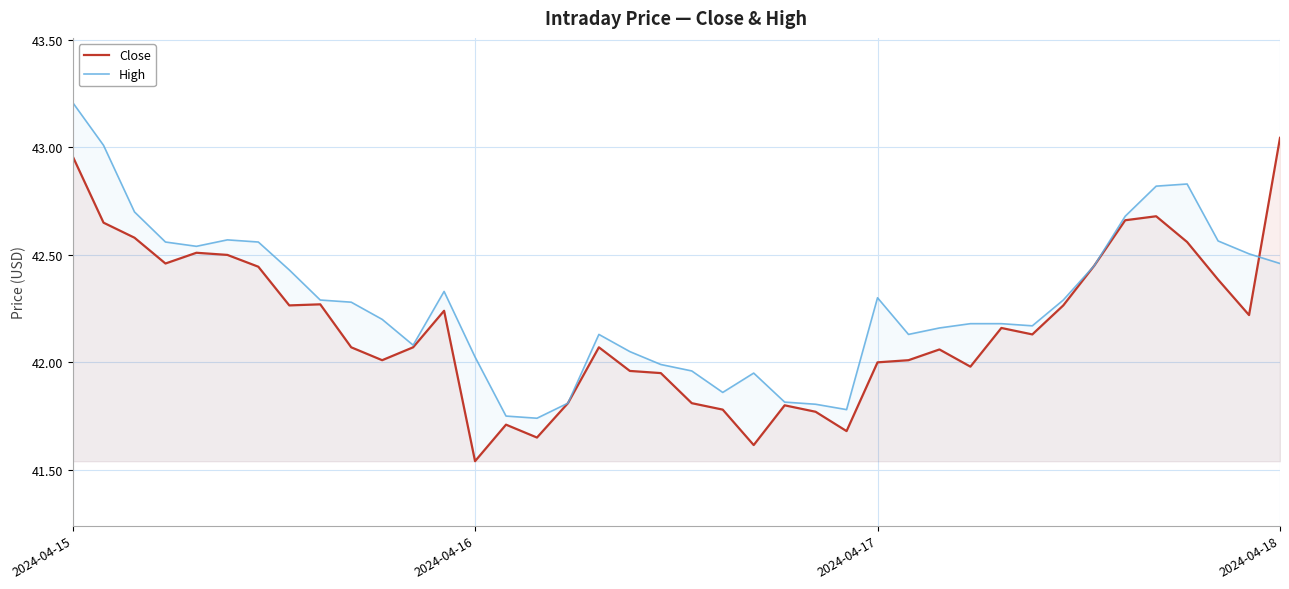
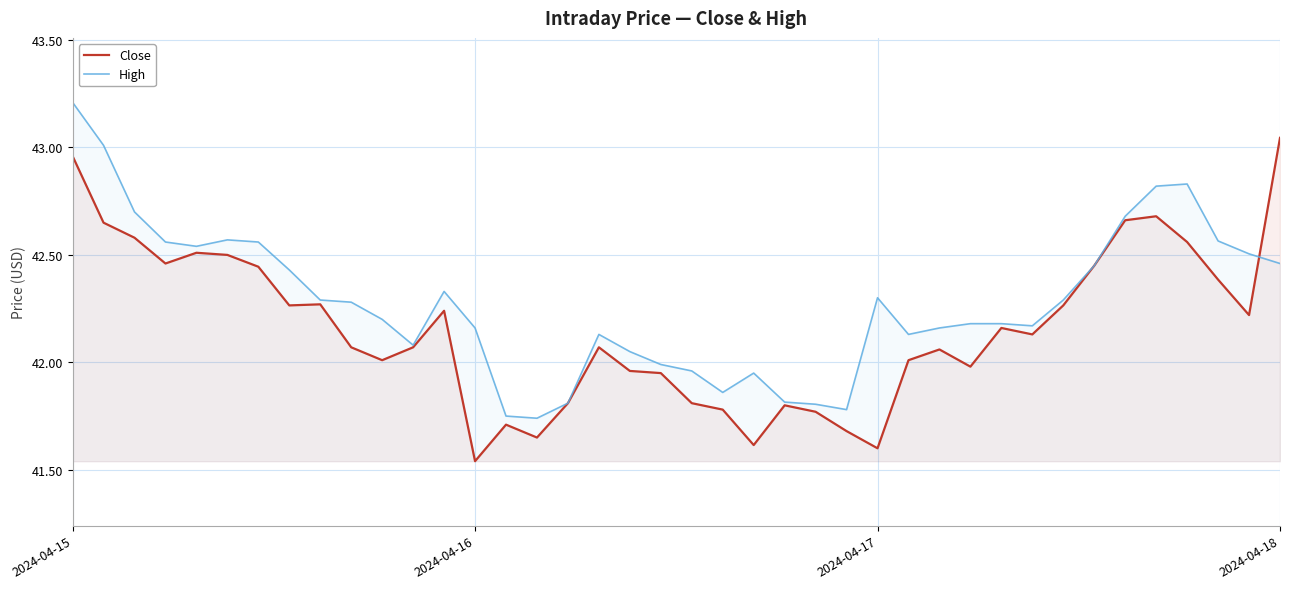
High, 2024-04-16: 42.02 -> 42.16
Close, 2024-04-17: 42.0 -> 41.6
